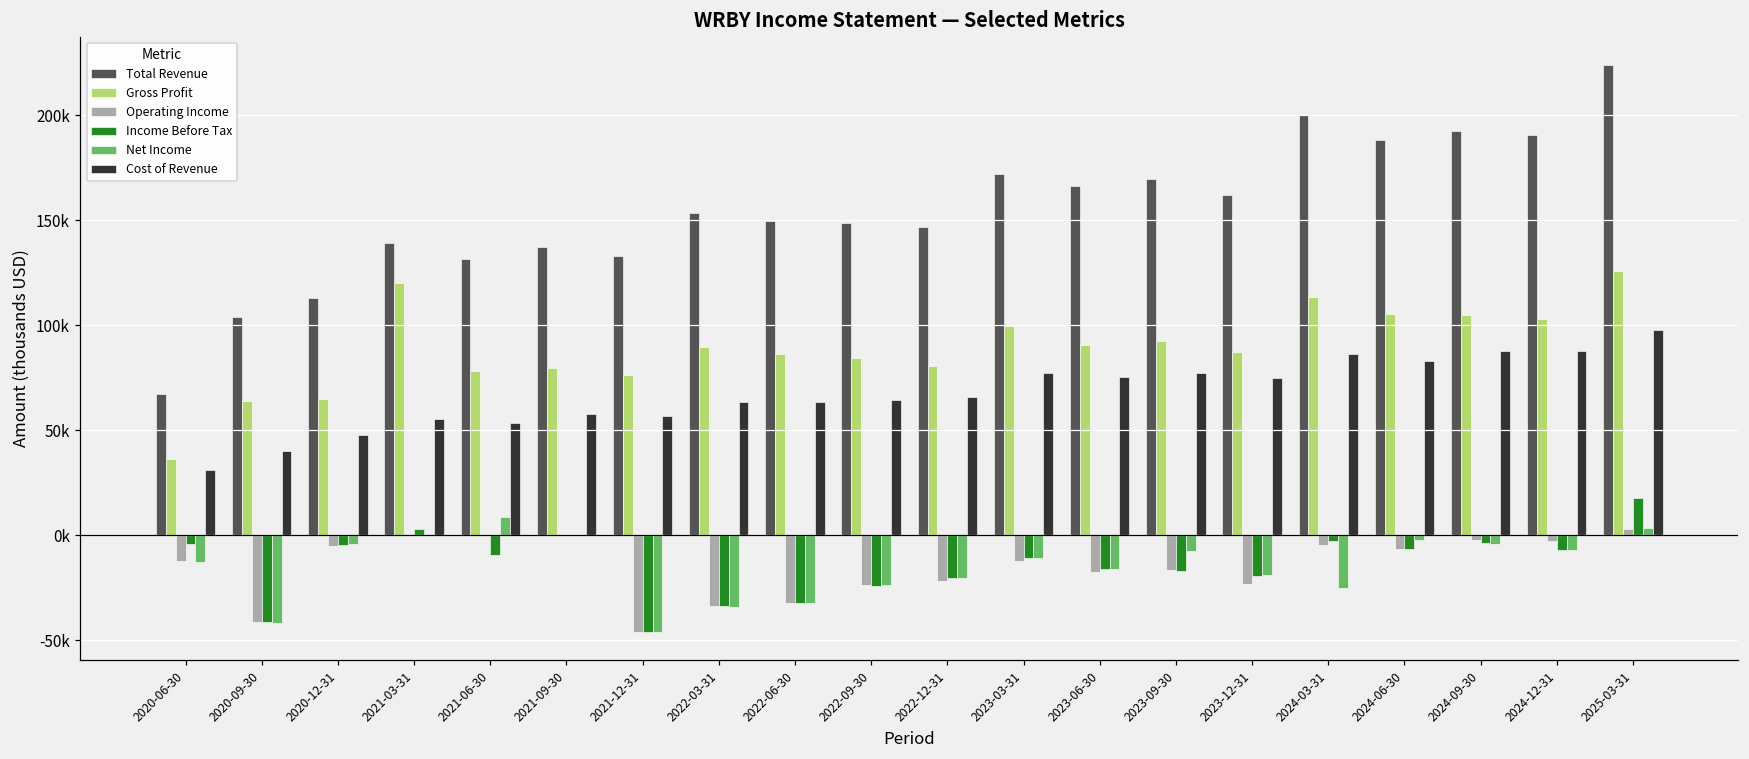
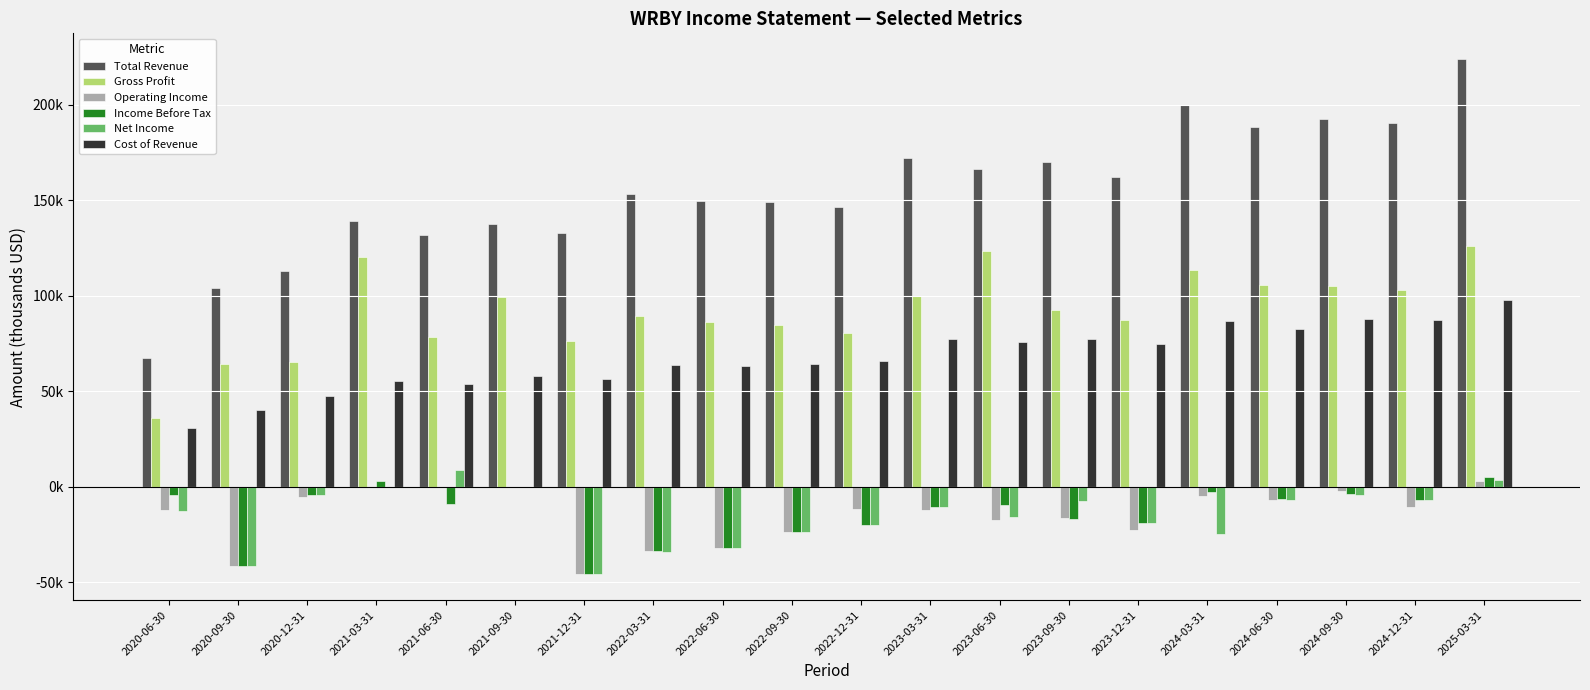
Gross Profit, 2021-09-30: 80000 -> 99000
Operating Income, 2022-12-31: -22000 -> -12000
Gross Profit, 2023-06-30: 91000 -> 123000
Income Before Tax, 2023-06-30: -16000 -> -10000
Net Income, 2024-06-30: -2000 -> -7000
Operating Income, 2024-12-31: -3000 -> -11000
Income Before Tax, 2025-03-31: 18000 -> 5000
